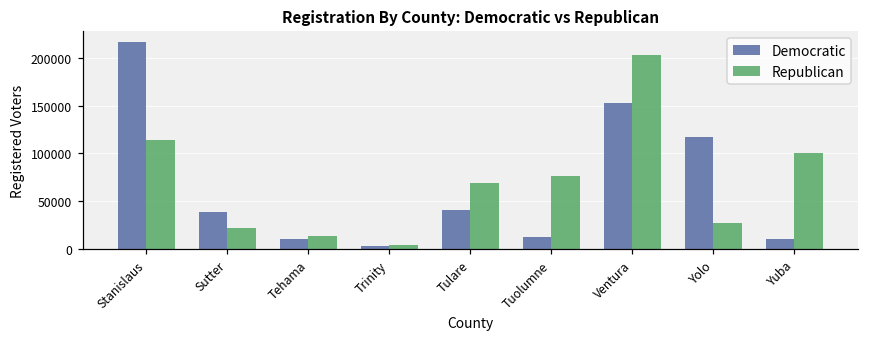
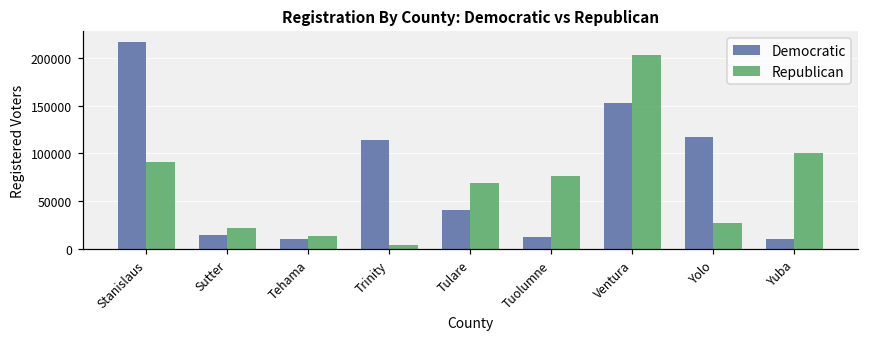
Republican, Stanislaus: 110000 -> 90000
Democratic, Sutter: 40000 -> 10000
Democratic, Trinity: 0 -> 110000
